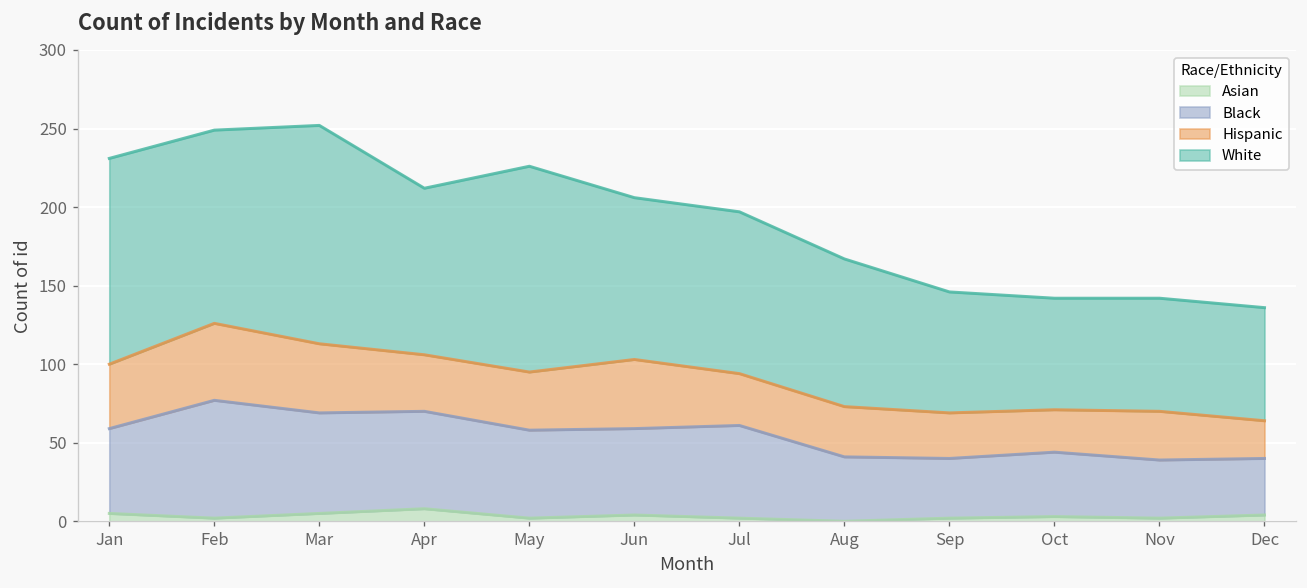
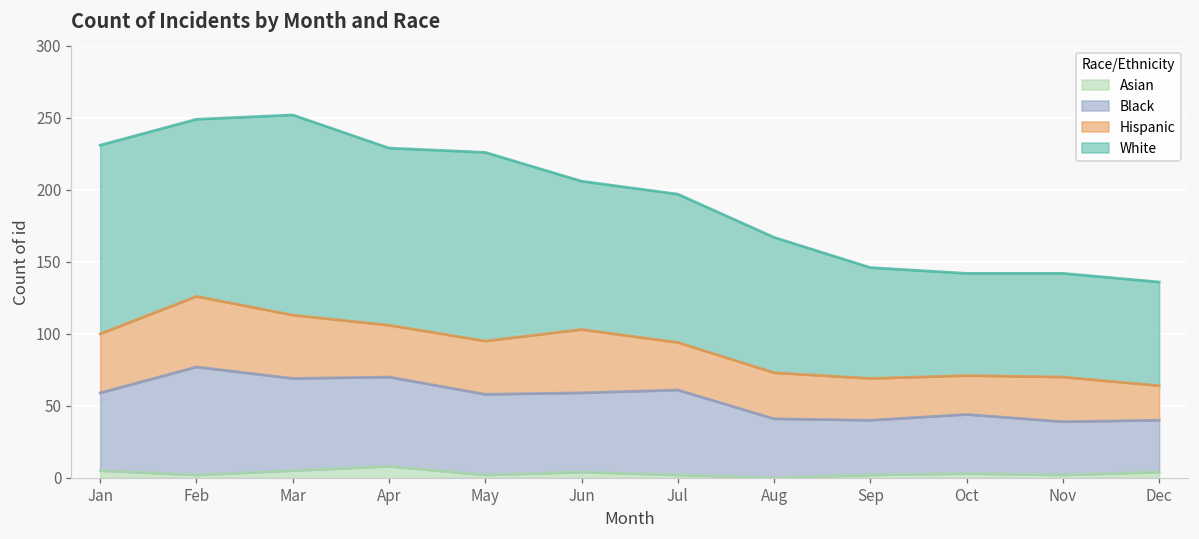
White, Apr: 106 -> 123
